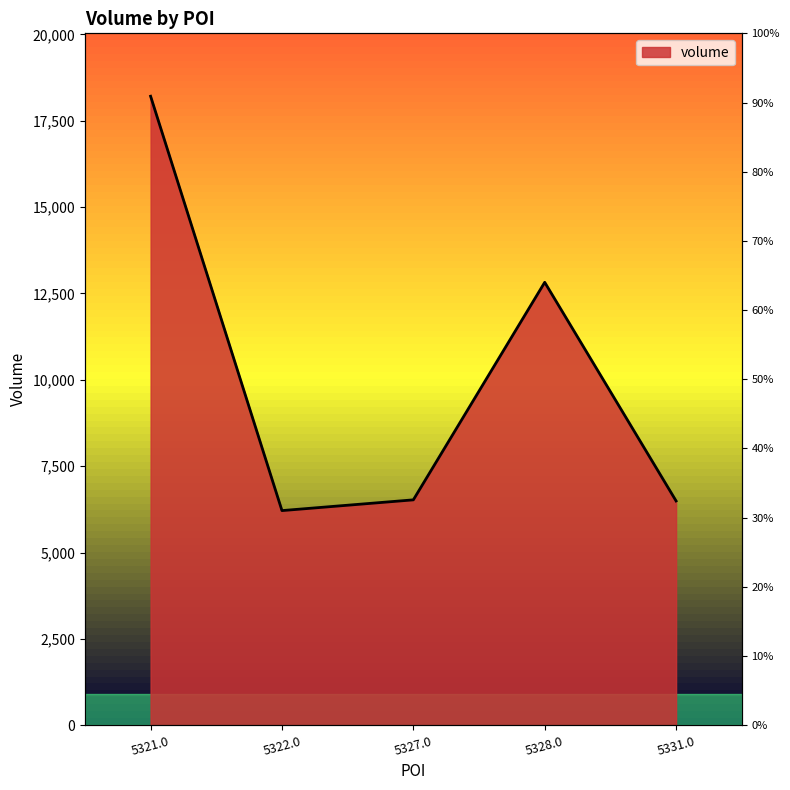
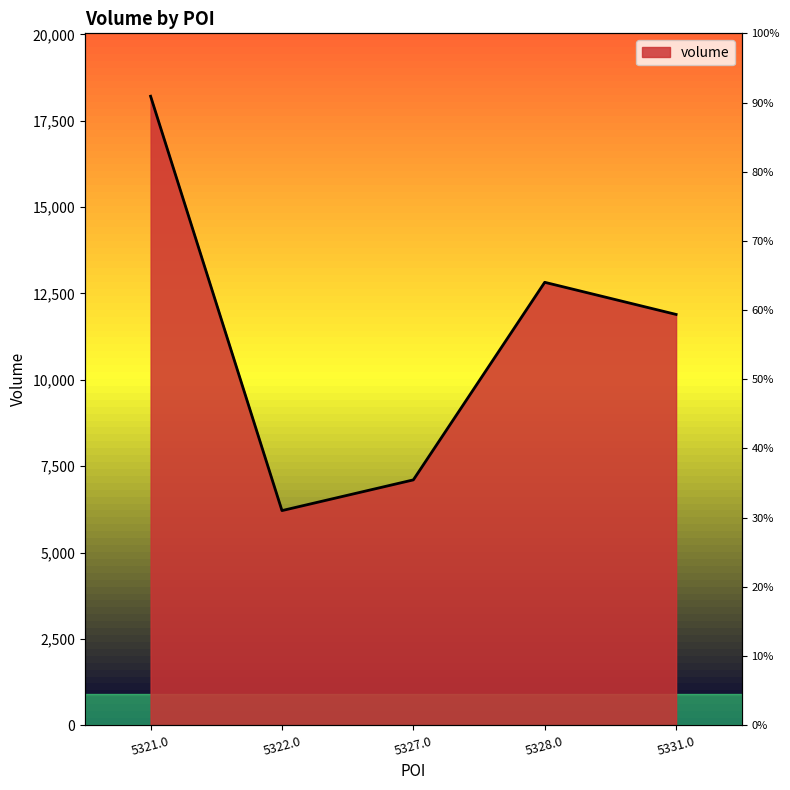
5327.0: 6,500 -> 7,100
5331.0: 6,500 -> 11,900
